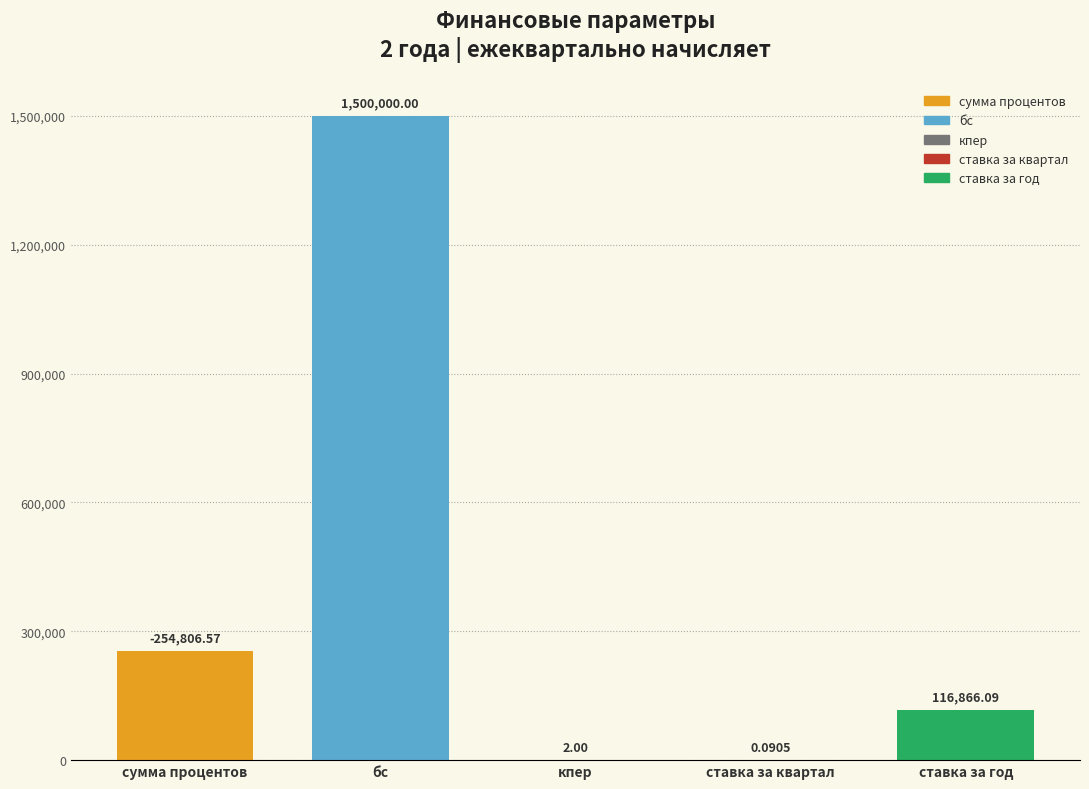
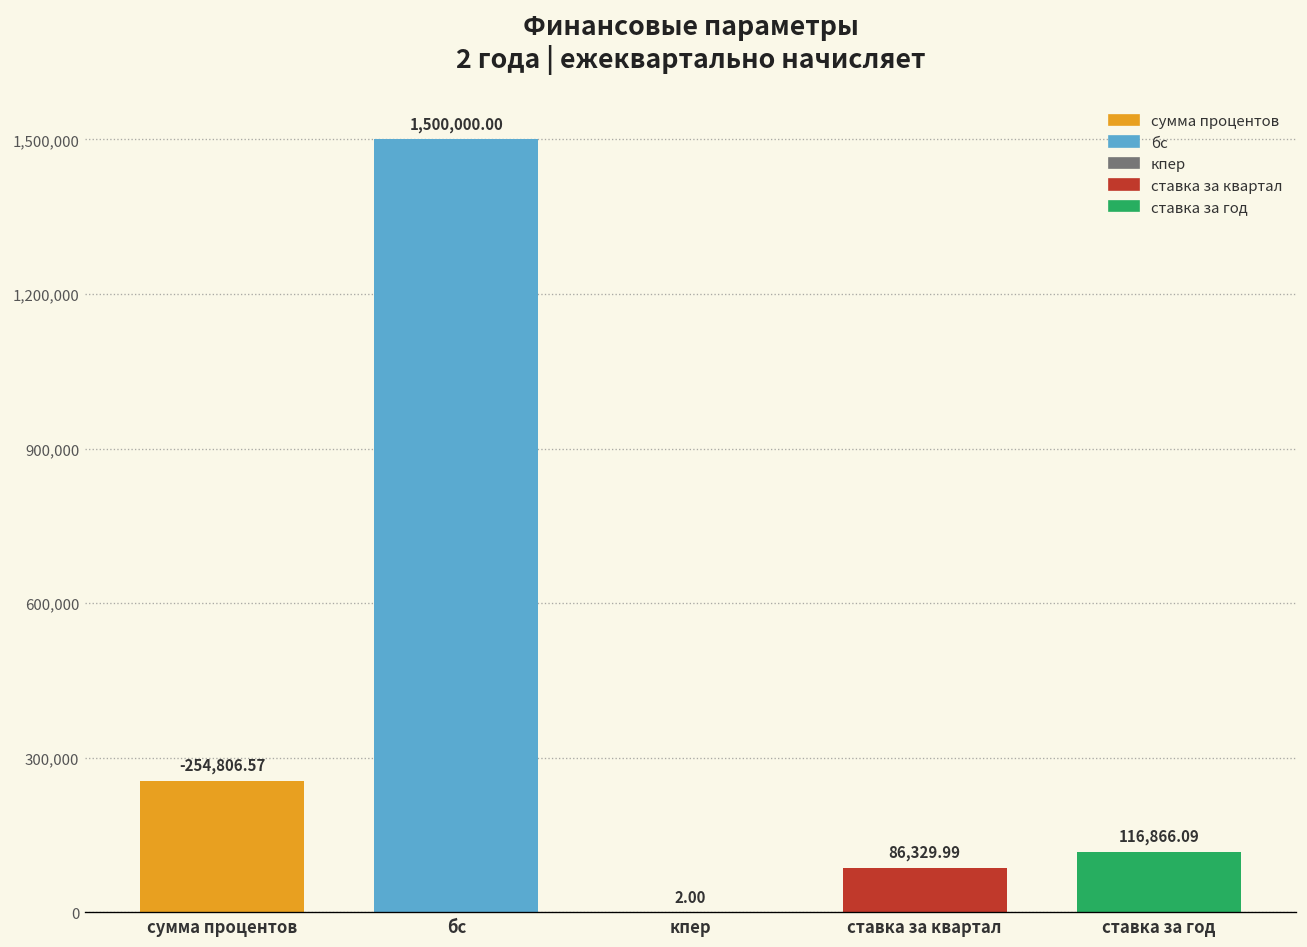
ставка за квартал: 0.0905 -> 86,329.99
